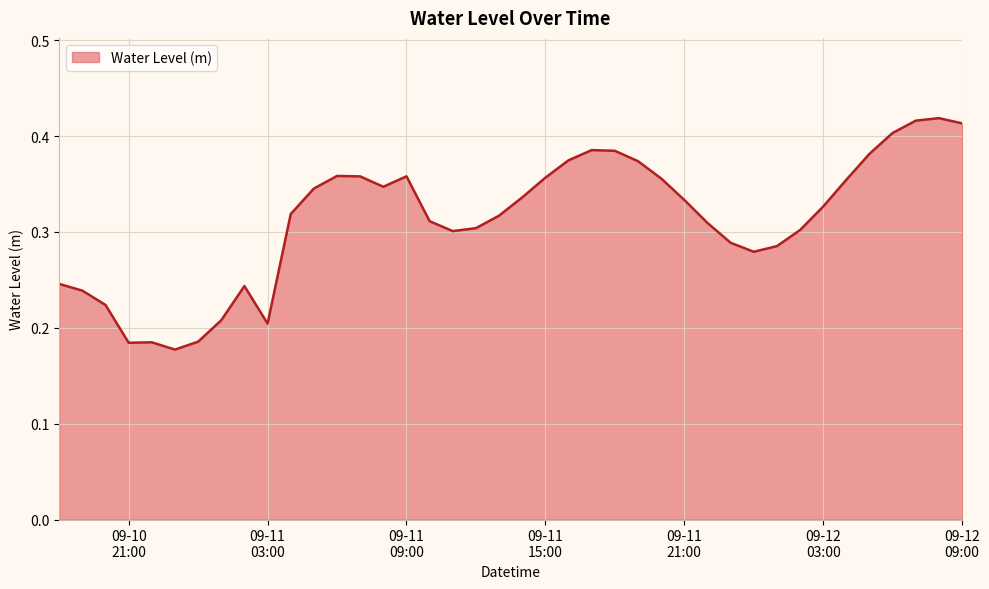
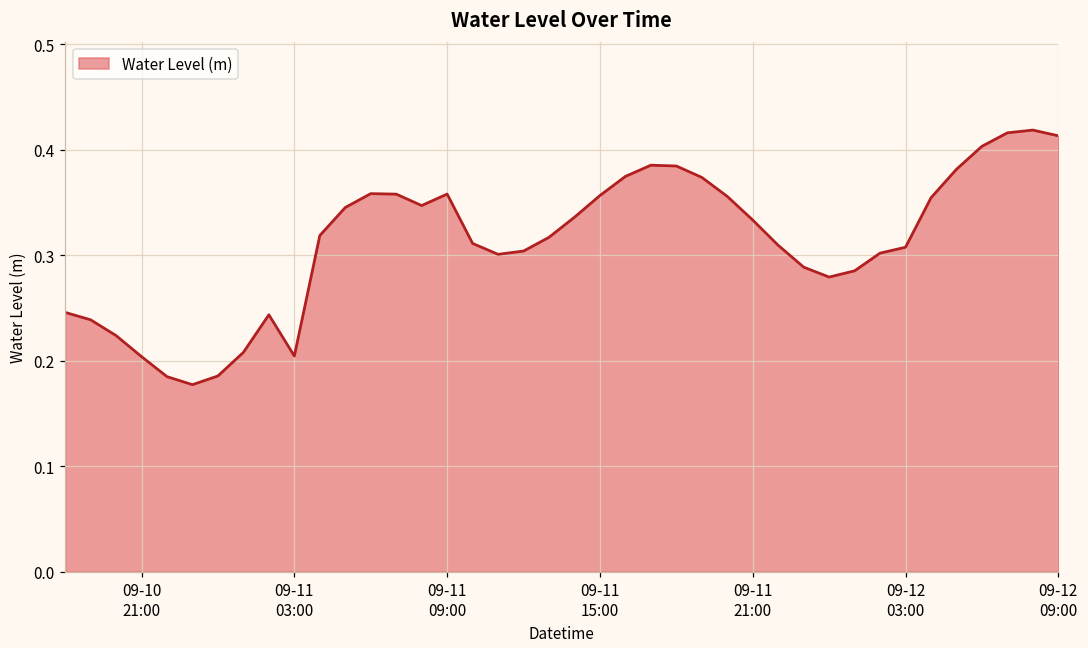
09-10 21:00: 0.18 -> 0.20
09-12 03:00: 0.33 -> 0.31
